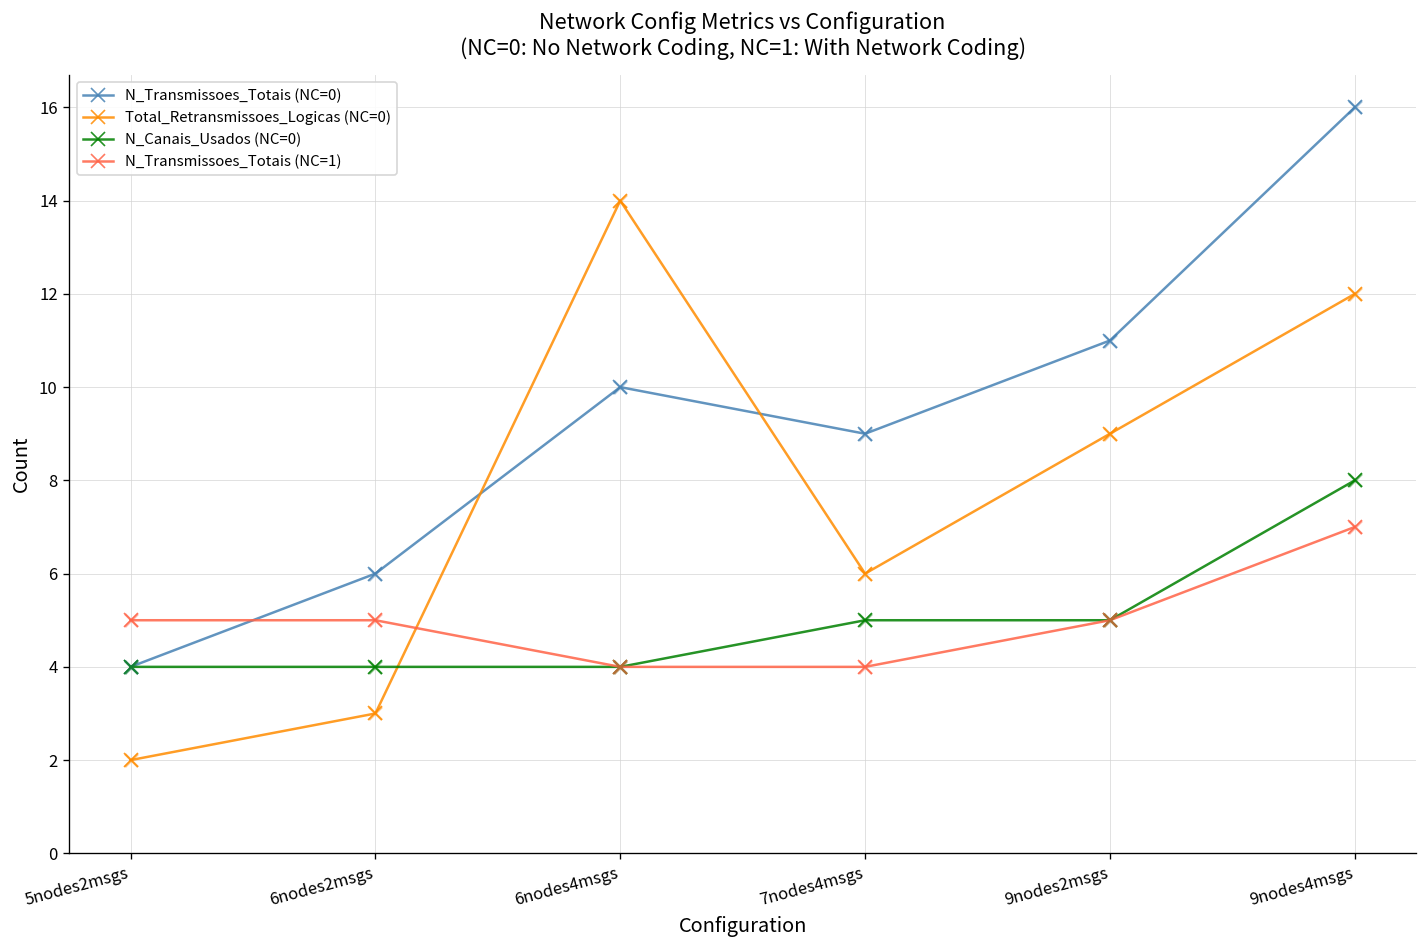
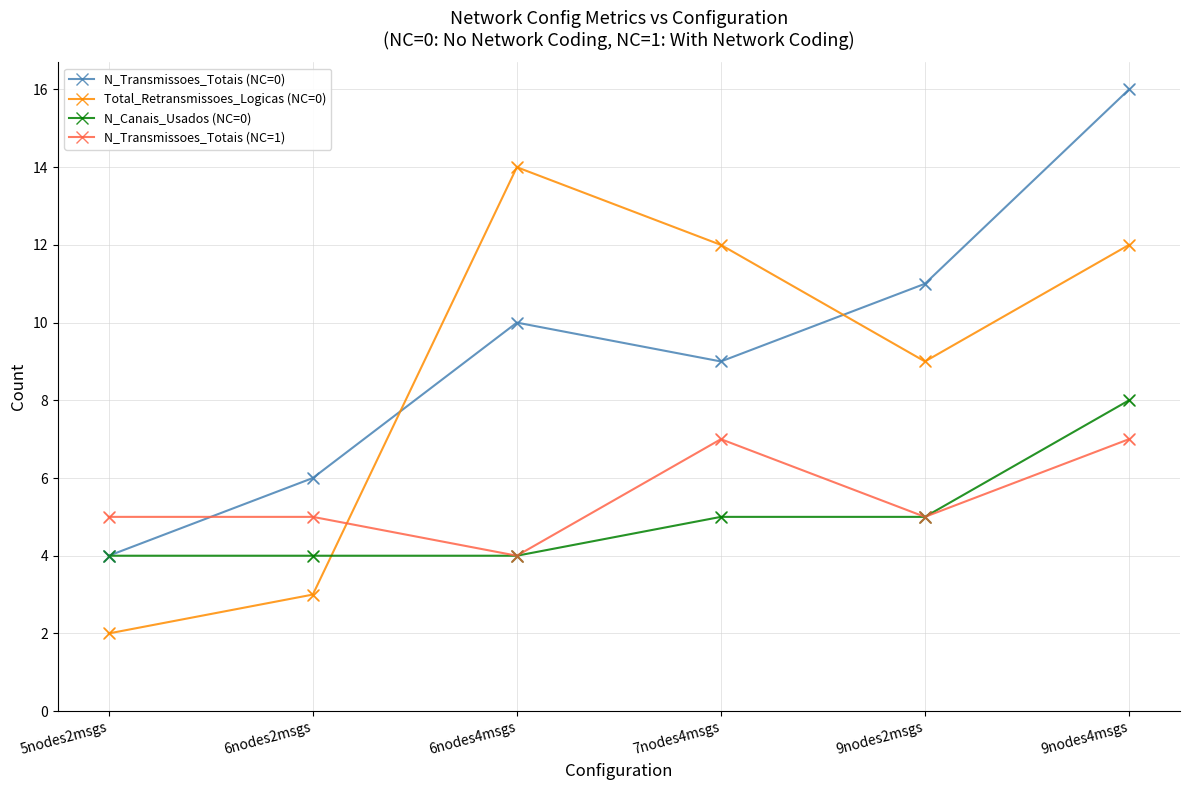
Total_Retransmissoes_Logicas (NC=0), 7nodes4msgs: 6 -> 12
N_Transmissoes_Totais (NC=1), 7nodes4msgs: 4 -> 7
